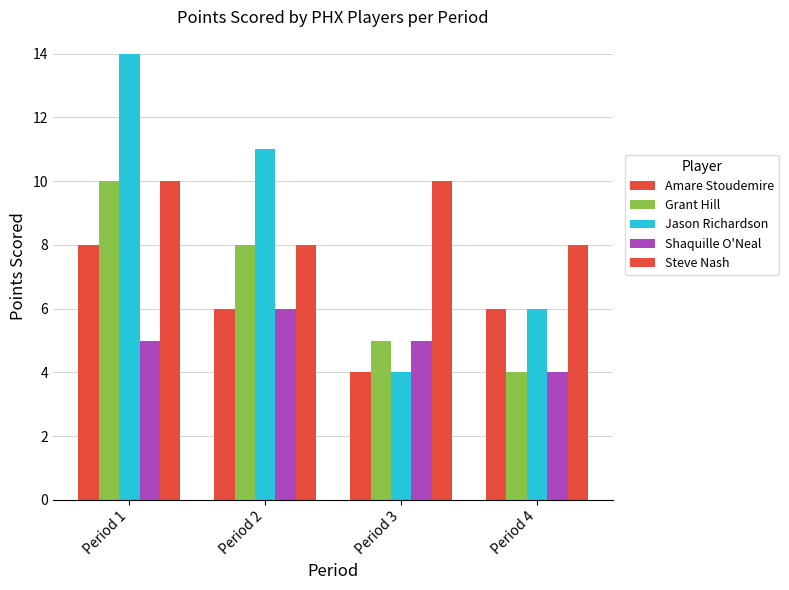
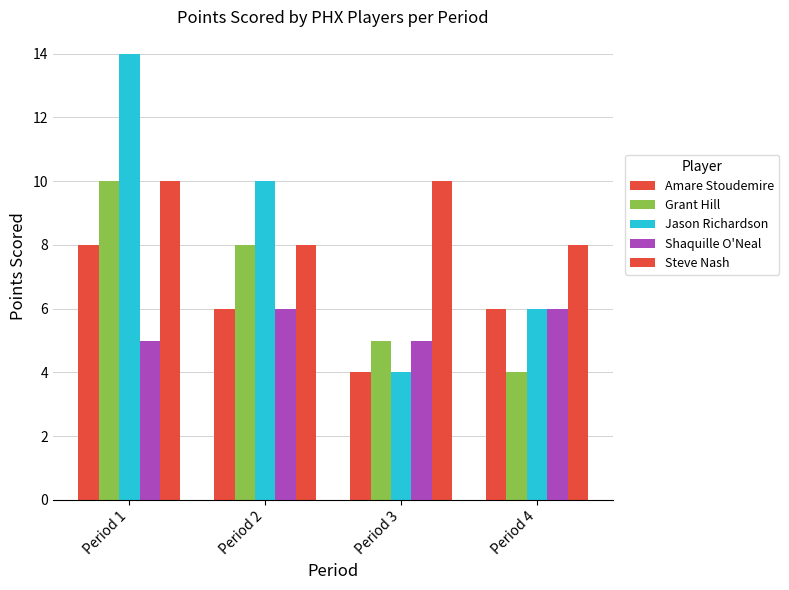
Jason Richardson, Period 2: 11 -> 10
Shaquille O'Neal, Period 4: 4 -> 6
